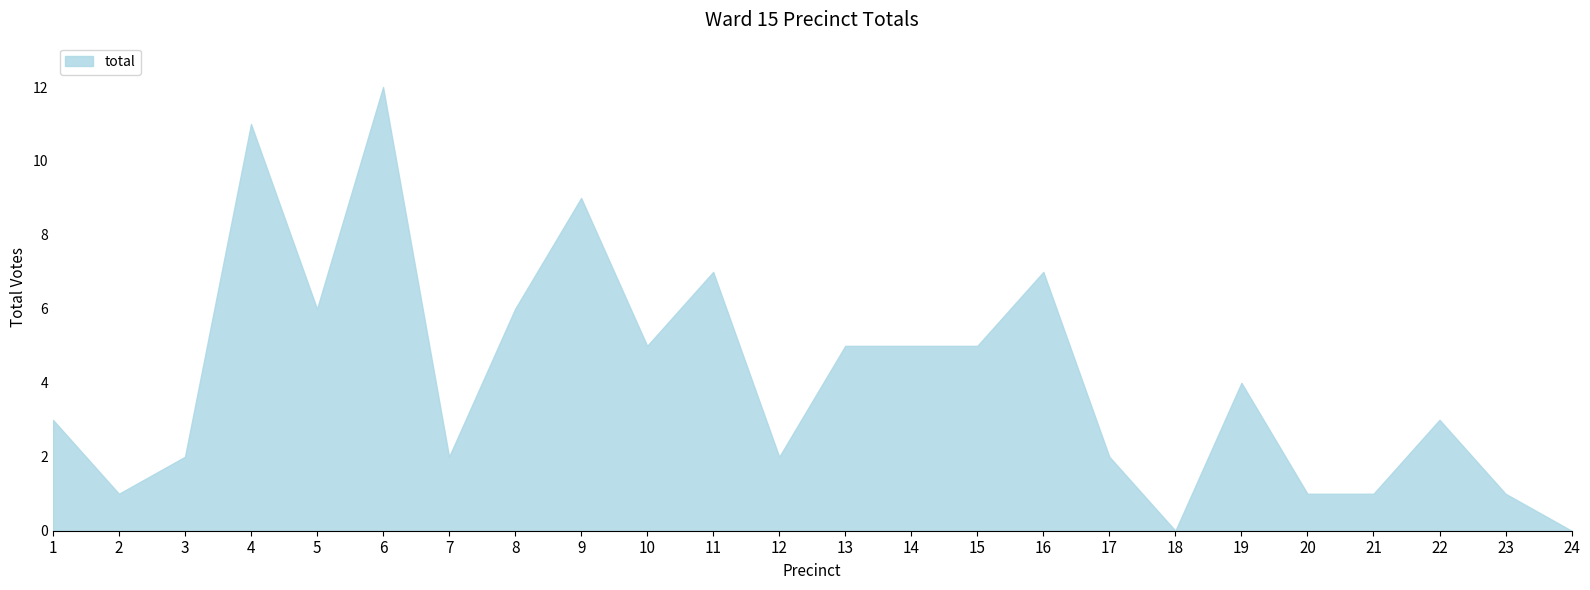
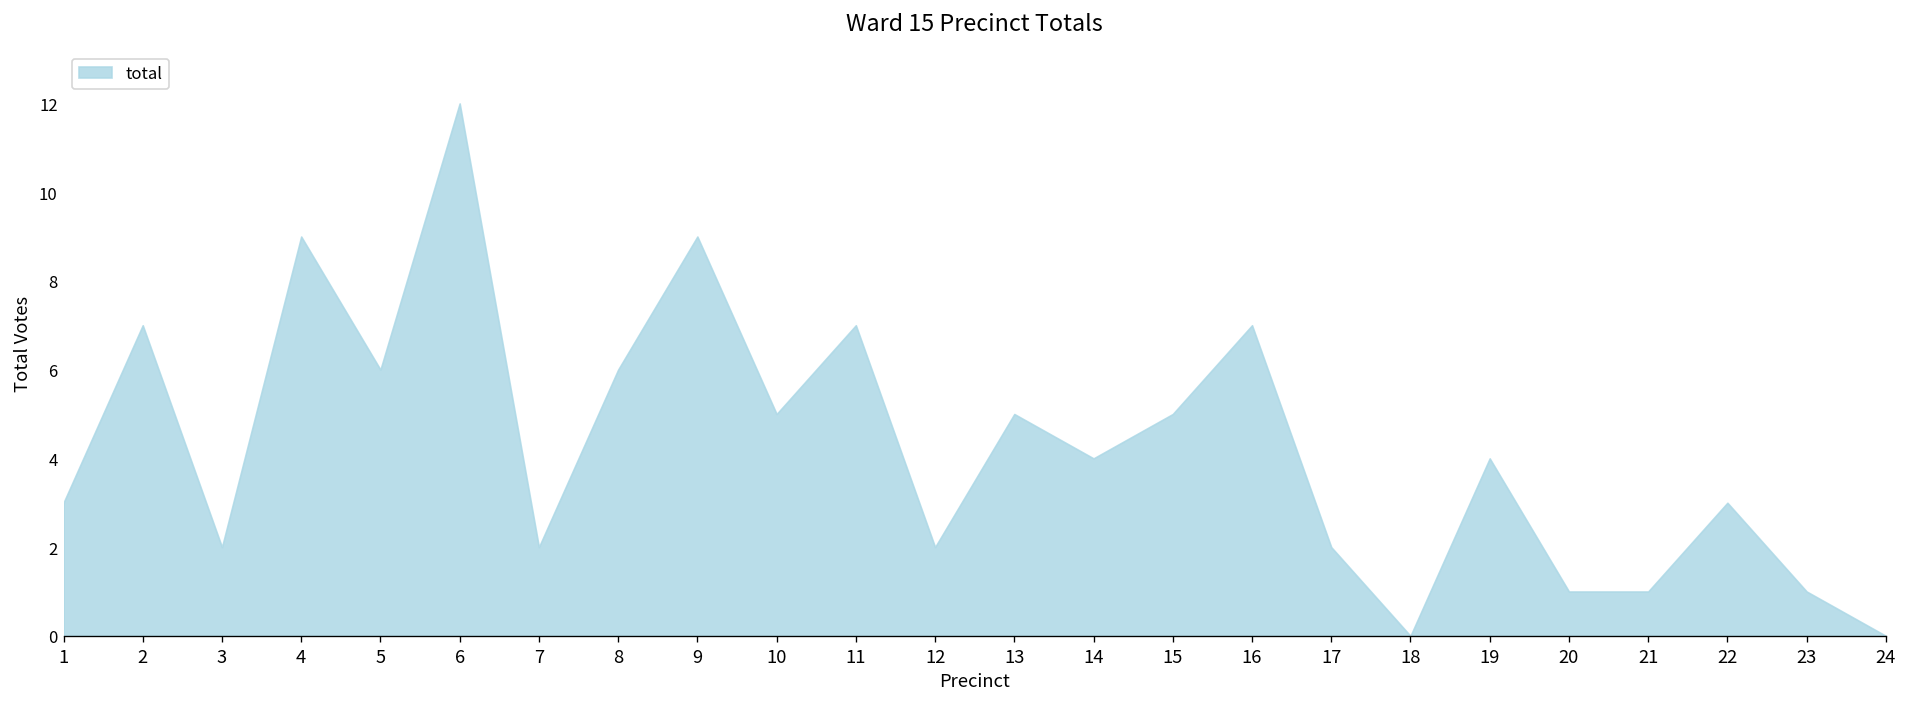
2: 1 -> 7
4: 11 -> 9
14: 5 -> 4
